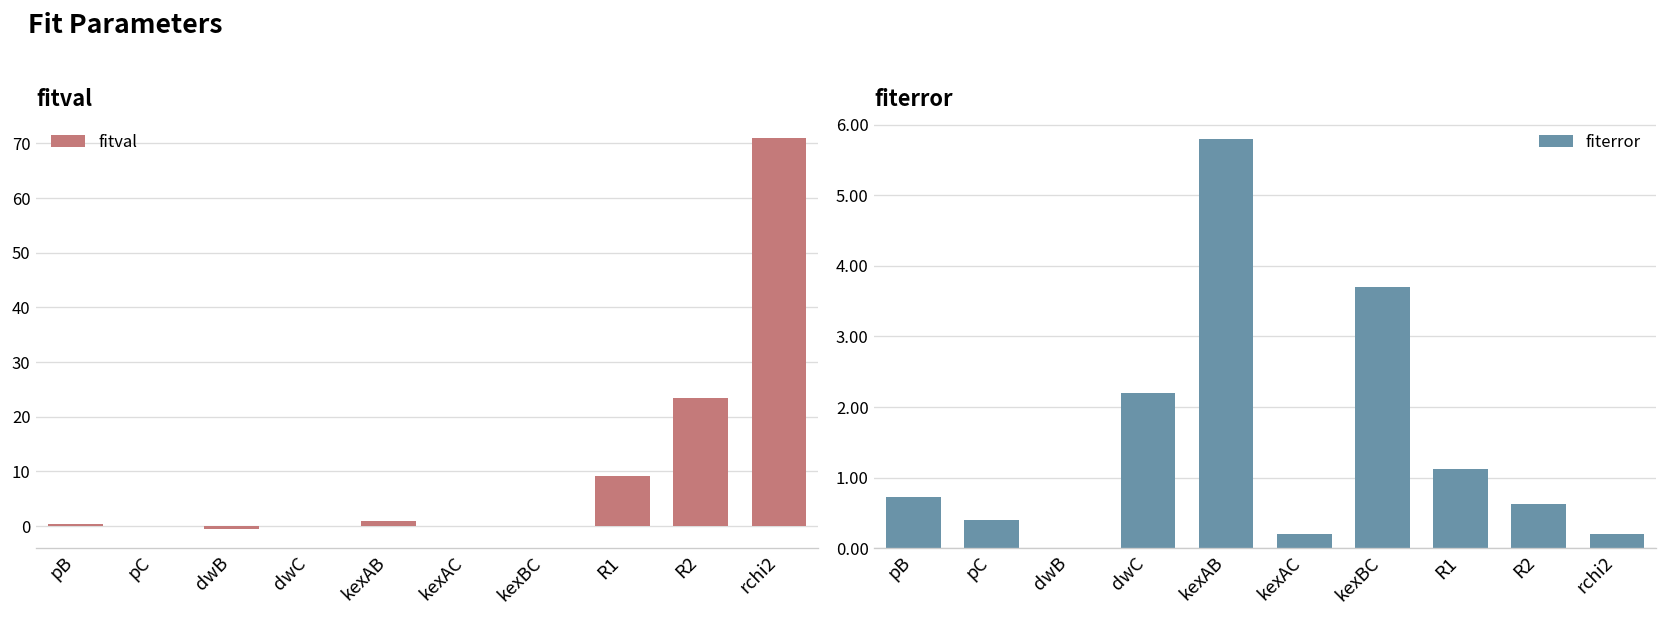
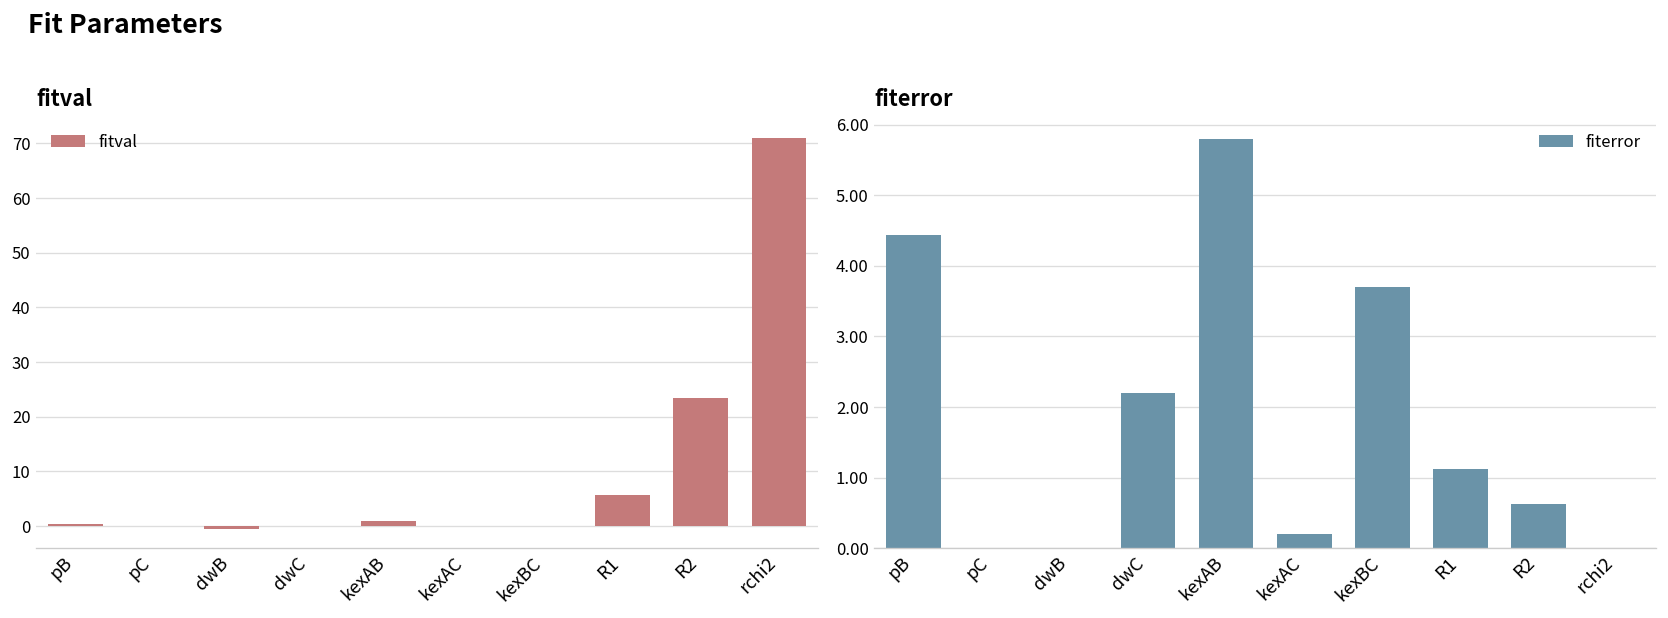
fitval, R1: 9 -> 6
fiterror, pB: 0.7 -> 4.4
fiterror, pC: 0.4 -> 0.0
fiterror, rchi2: 0.2 -> 0.0
